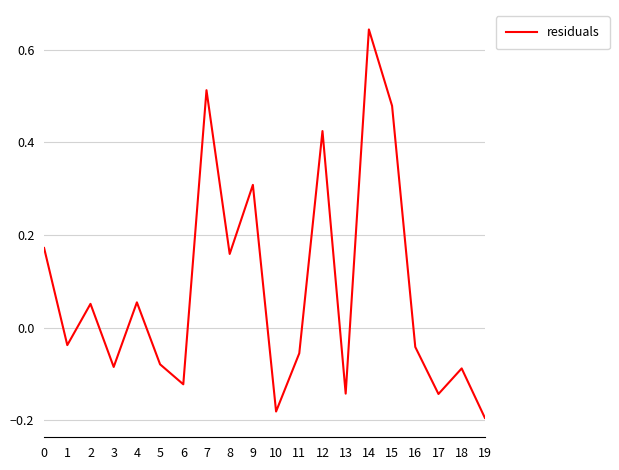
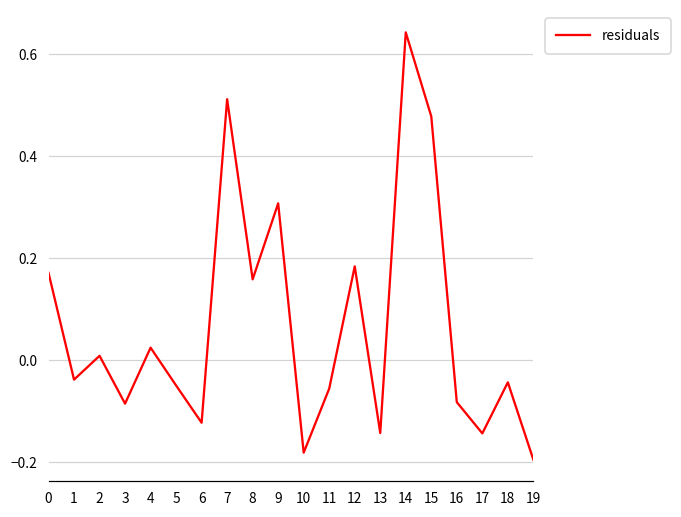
2: 0.05 -> 0.01
4: 0.05 -> 0.03
5: -0.08 -> -0.05
12: 0.42 -> 0.18
16: -0.04 -> -0.08
18: -0.09 -> -0.04
